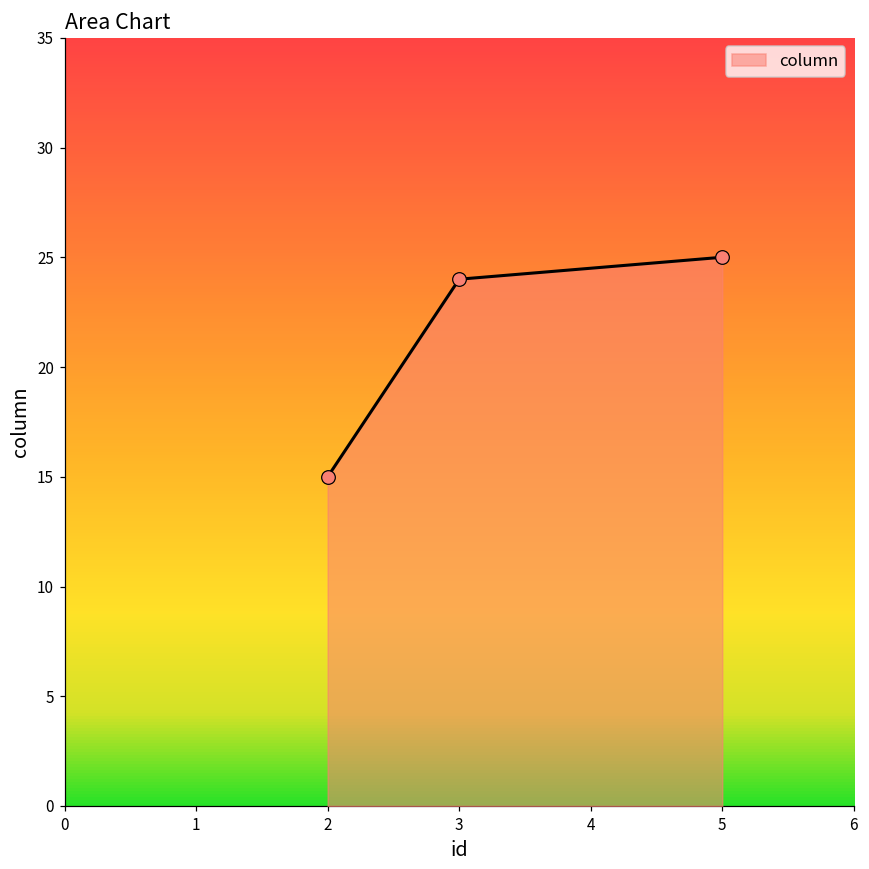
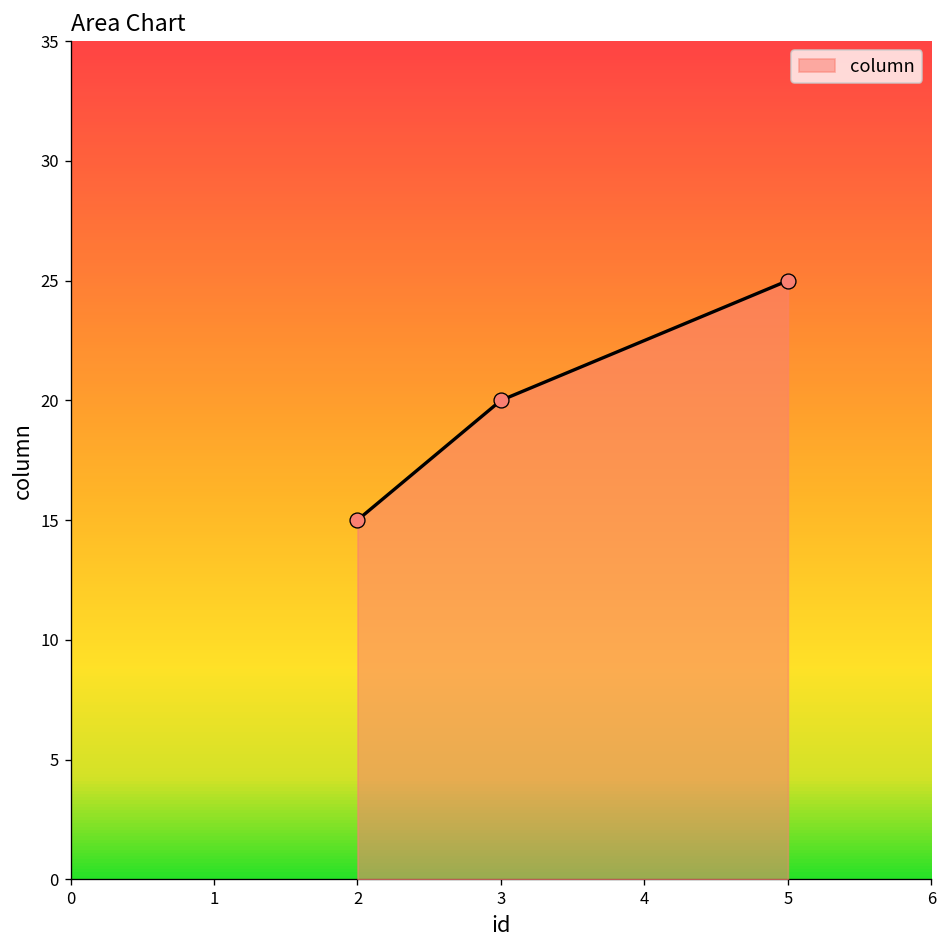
3: 24 -> 20
